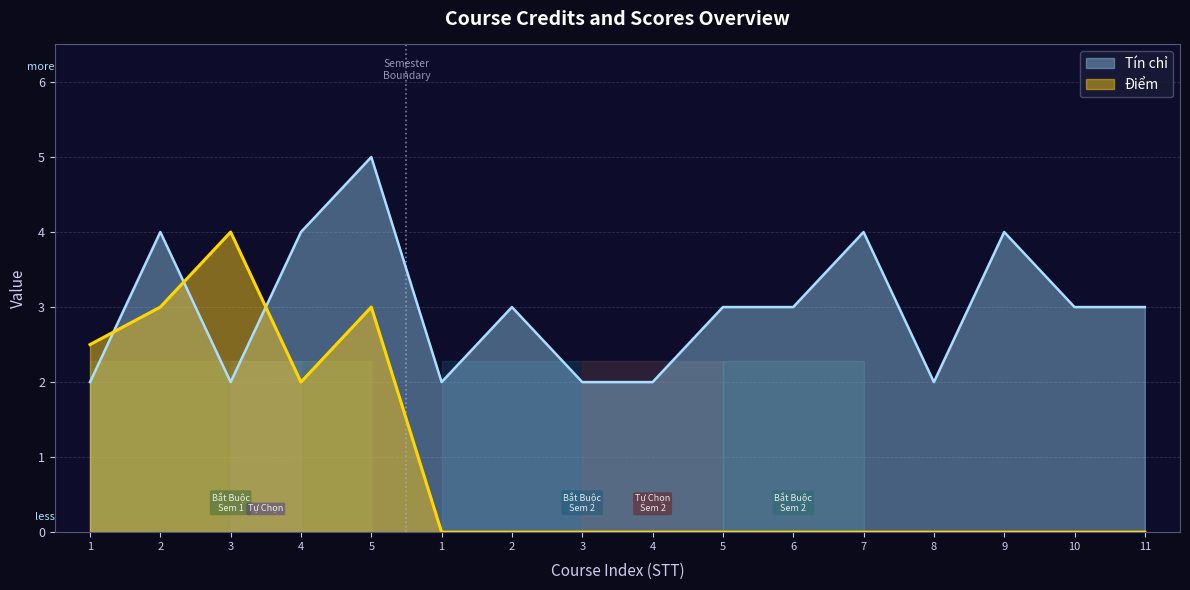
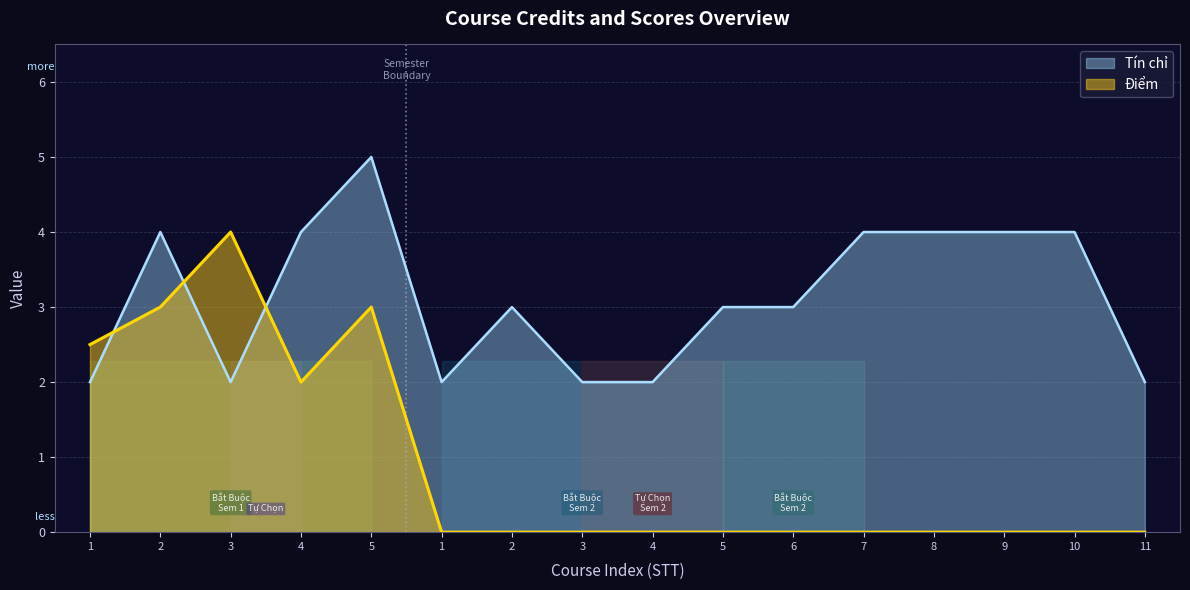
Tín chỉ, 8: 2 -> 4
Tín chỉ, 10: 3 -> 4
Tín chỉ, 11: 3 -> 2
